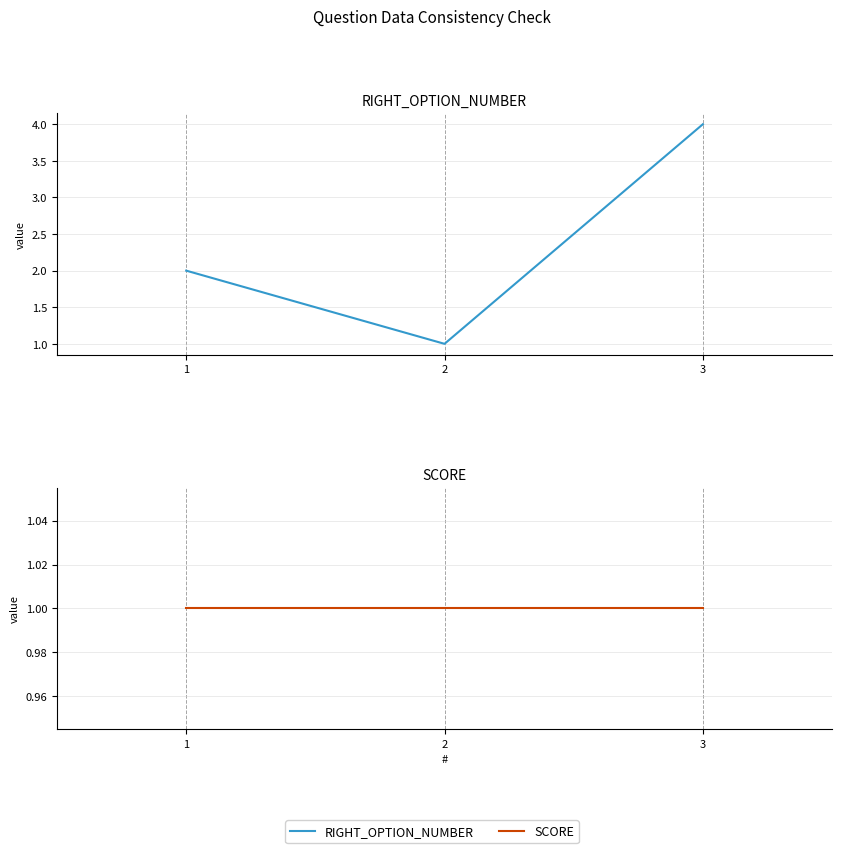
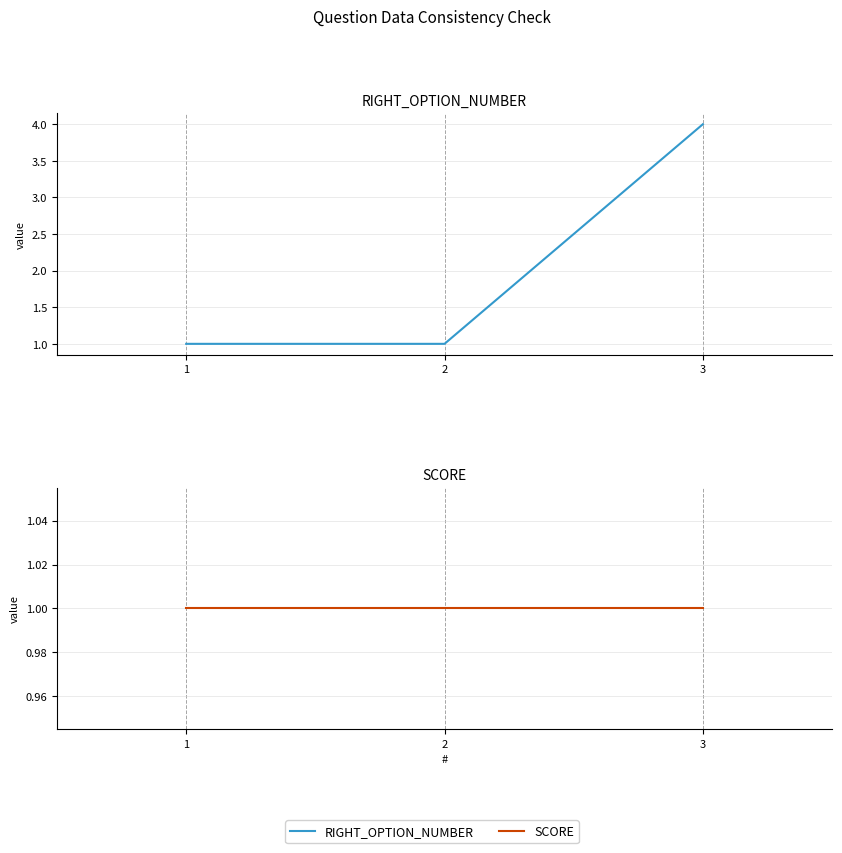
RIGHT_OPTION_NUMBER, 1: 2 -> 1
